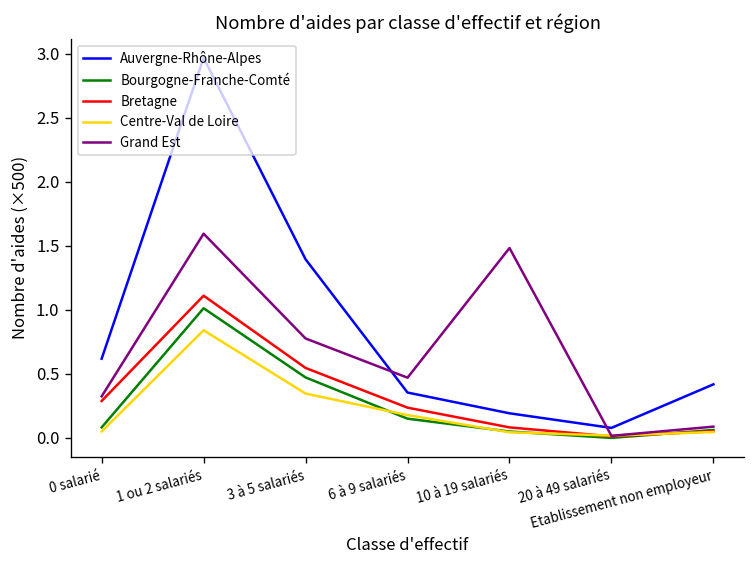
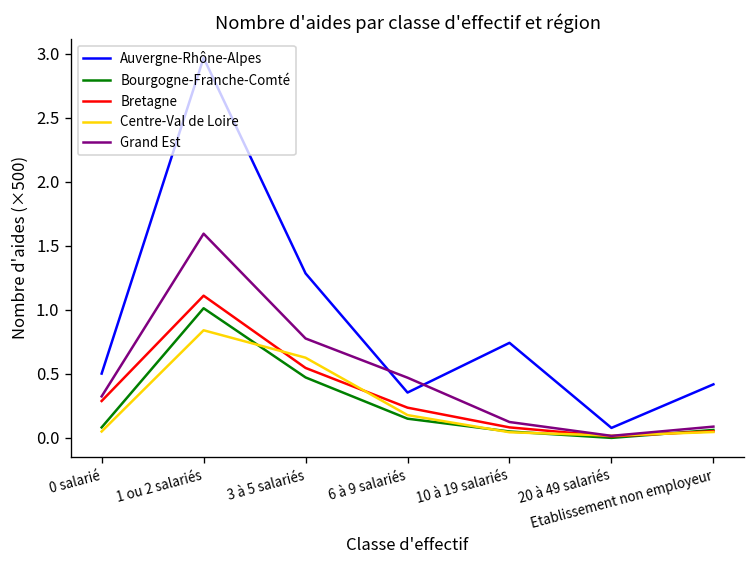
Auvergne-Rhône-Alpes, 0 salarié: 0.62 -> 0.50
Auvergne-Rhône-Alpes, 3 à 5 salariés: 1.39 -> 1.28
Centre-Val de Loire, 3 à 5 salariés: 0.35 -> 0.63
Auvergne-Rhône-Alpes, 10 à 19 salariés: 0.19 -> 0.74
Grand Est, 10 à 19 salariés: 1.48 -> 0.12
